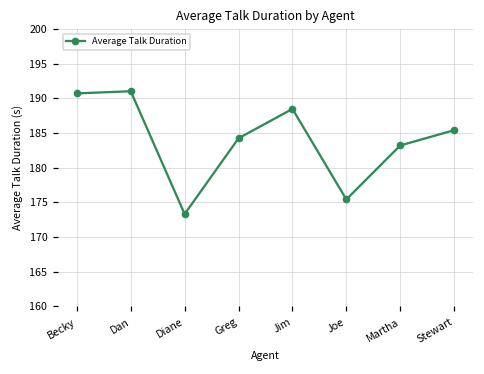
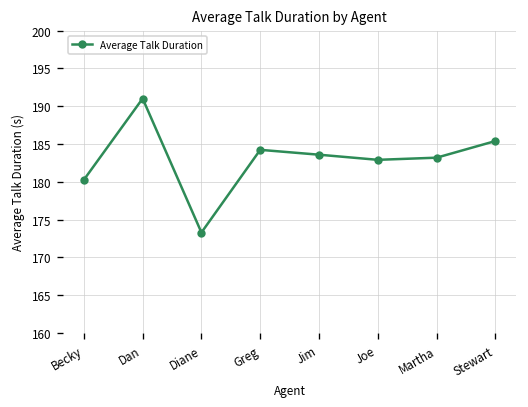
Becky: 191 -> 180
Jim: 188 -> 184
Joe: 175 -> 183
